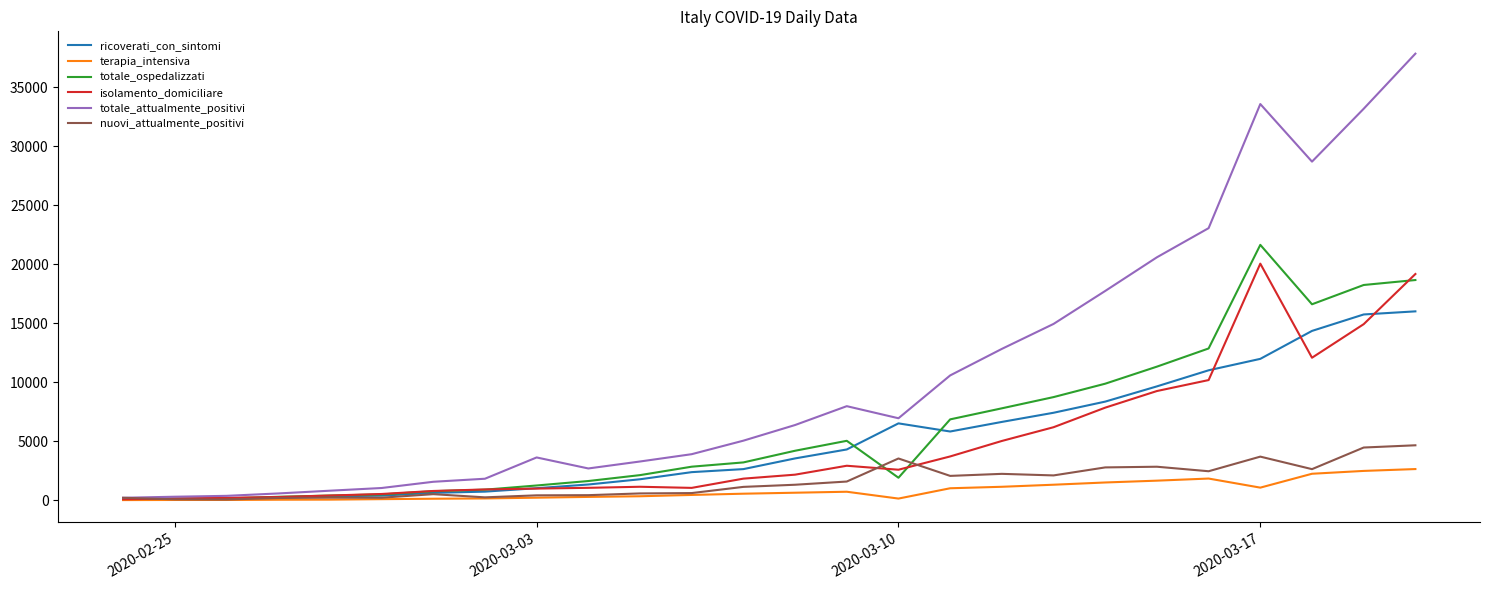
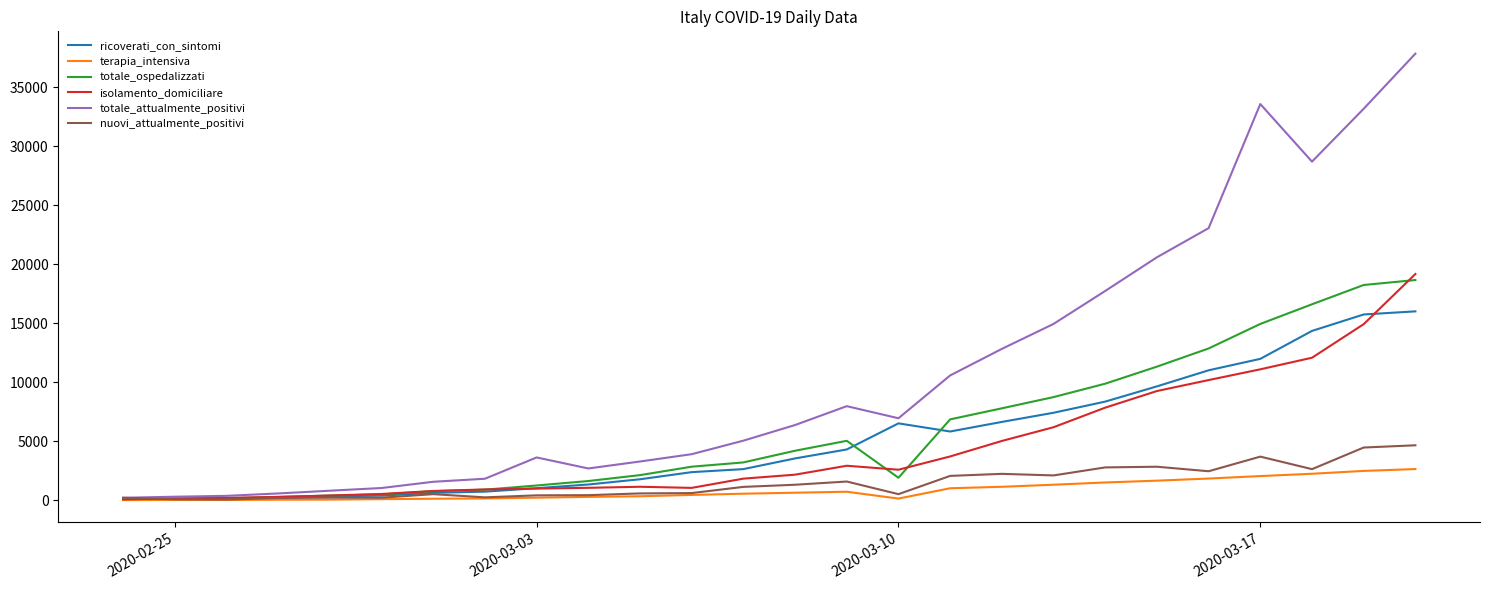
nuovi_attualmente_positivi, 2020-03-10: 3600 -> 500
terapia_intensiva, 2020-03-17: 1100 -> 2100
totale_ospedalizzati, 2020-03-17: 21700 -> 15000
isolamento_domiciliare, 2020-03-17: 20100 -> 11100
